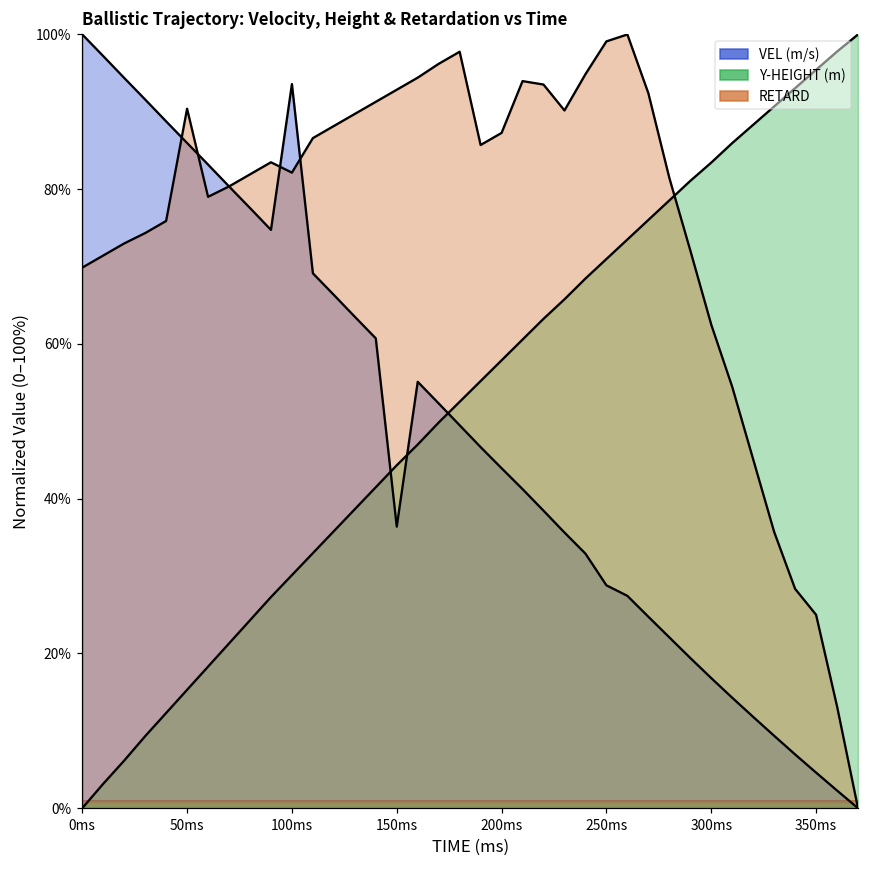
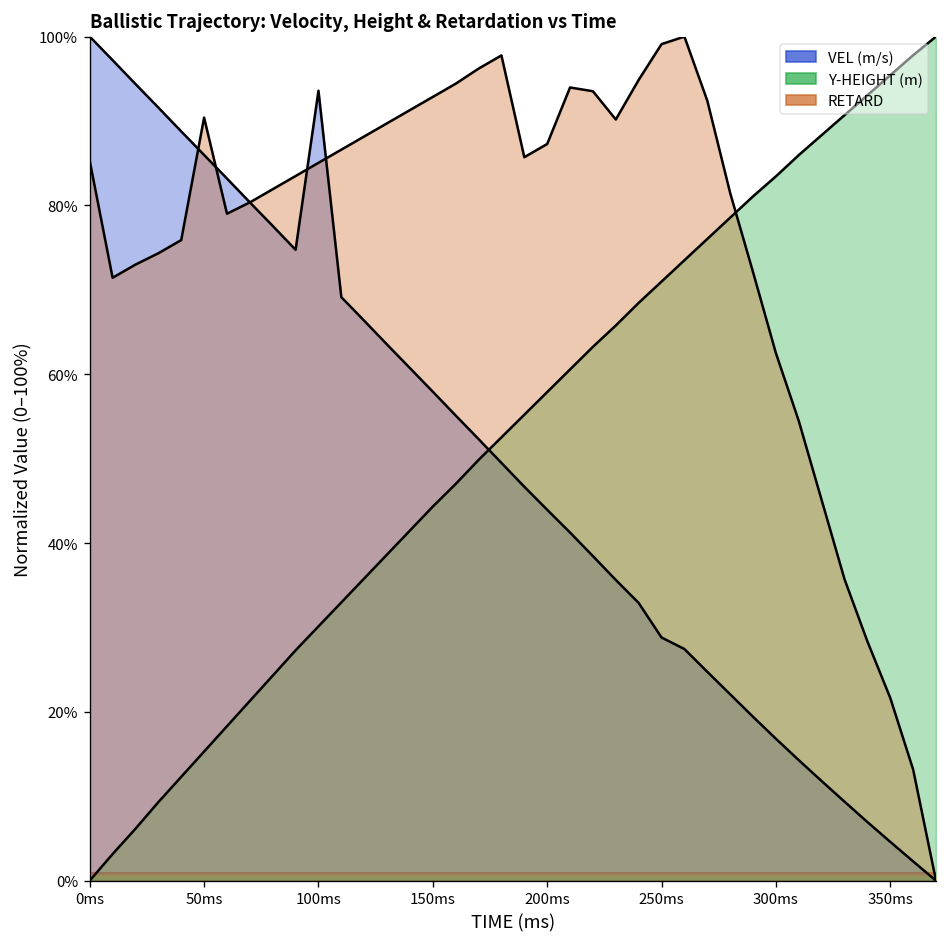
RETARD, 0ms: 70% -> 85%
RETARD, 100ms: 82% -> 85%
VEL (m/s), 150ms: 36% -> 58%
RETARD, 350ms: 25% -> 22%
